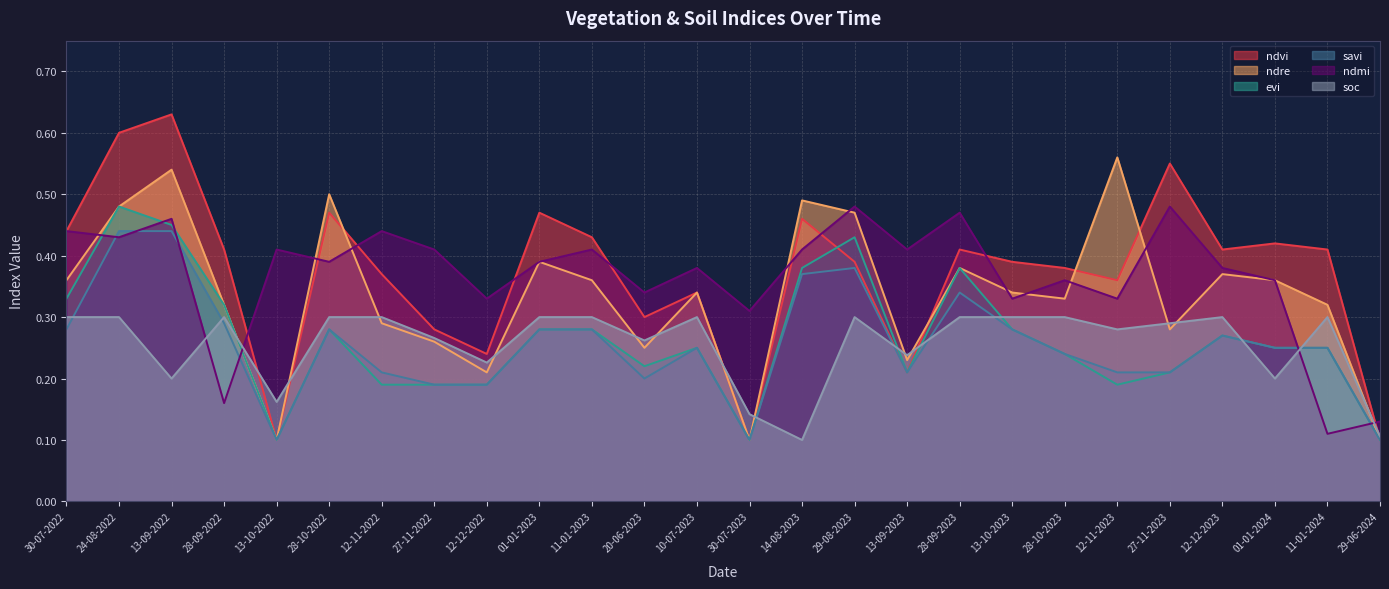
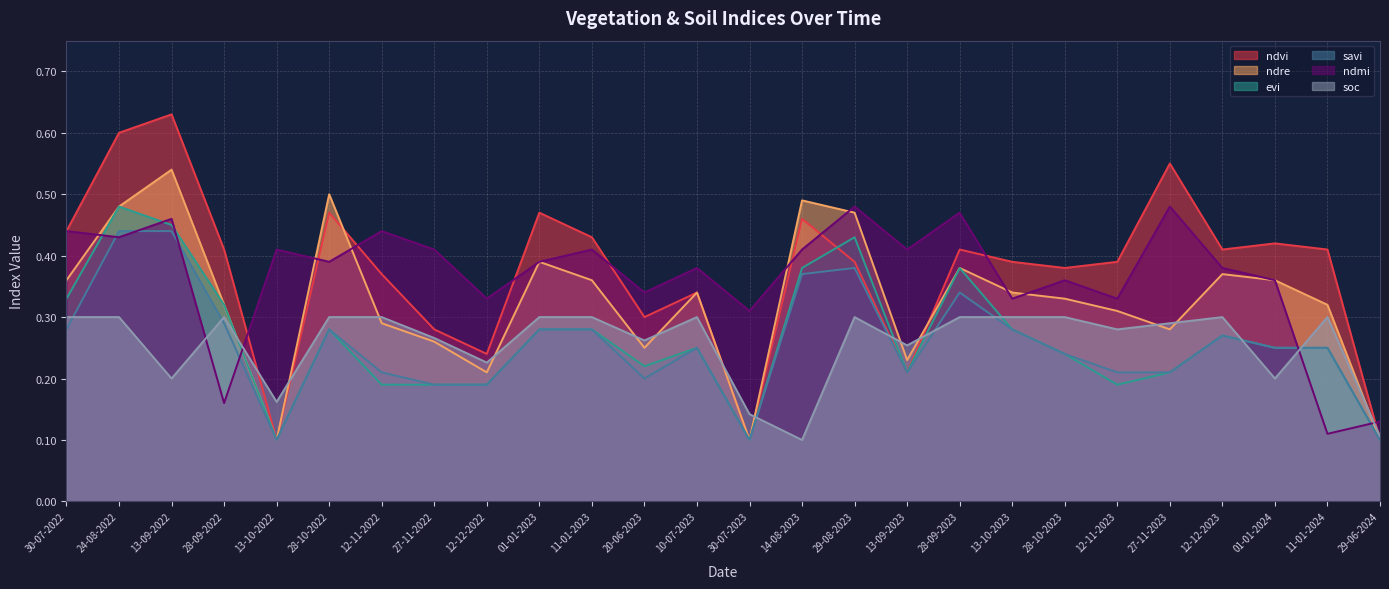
soc, 13-09-2023: 0.24 -> 0.25
ndvi, 12-11-2023: 0.36 -> 0.39
ndre, 12-11-2023: 0.56 -> 0.31
